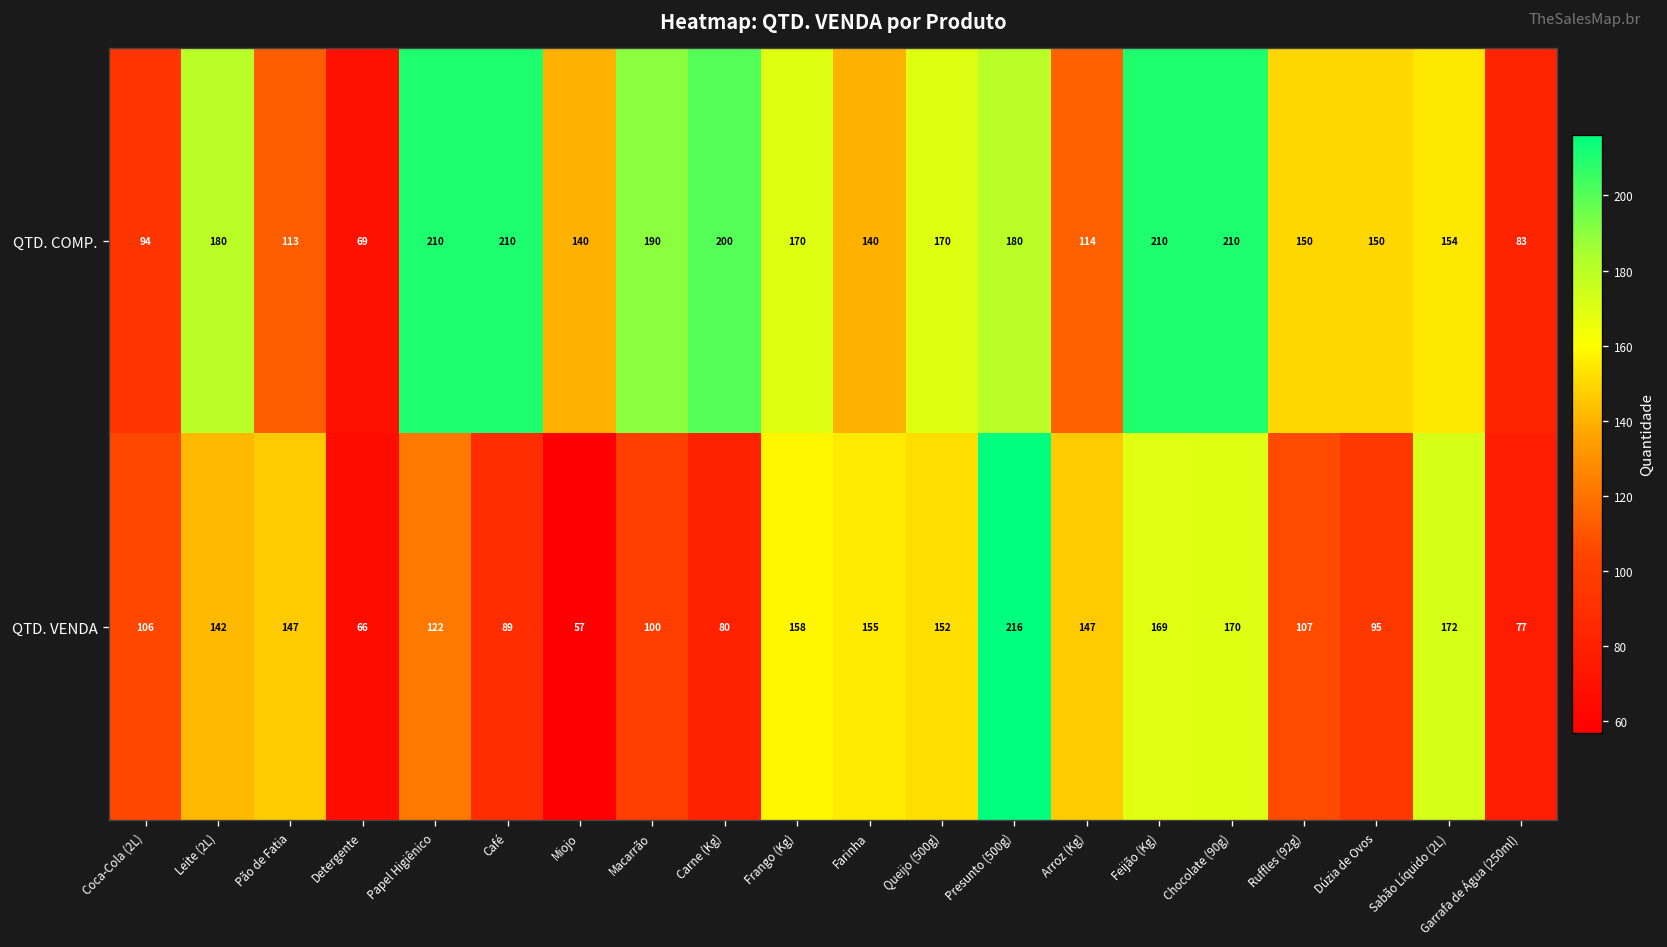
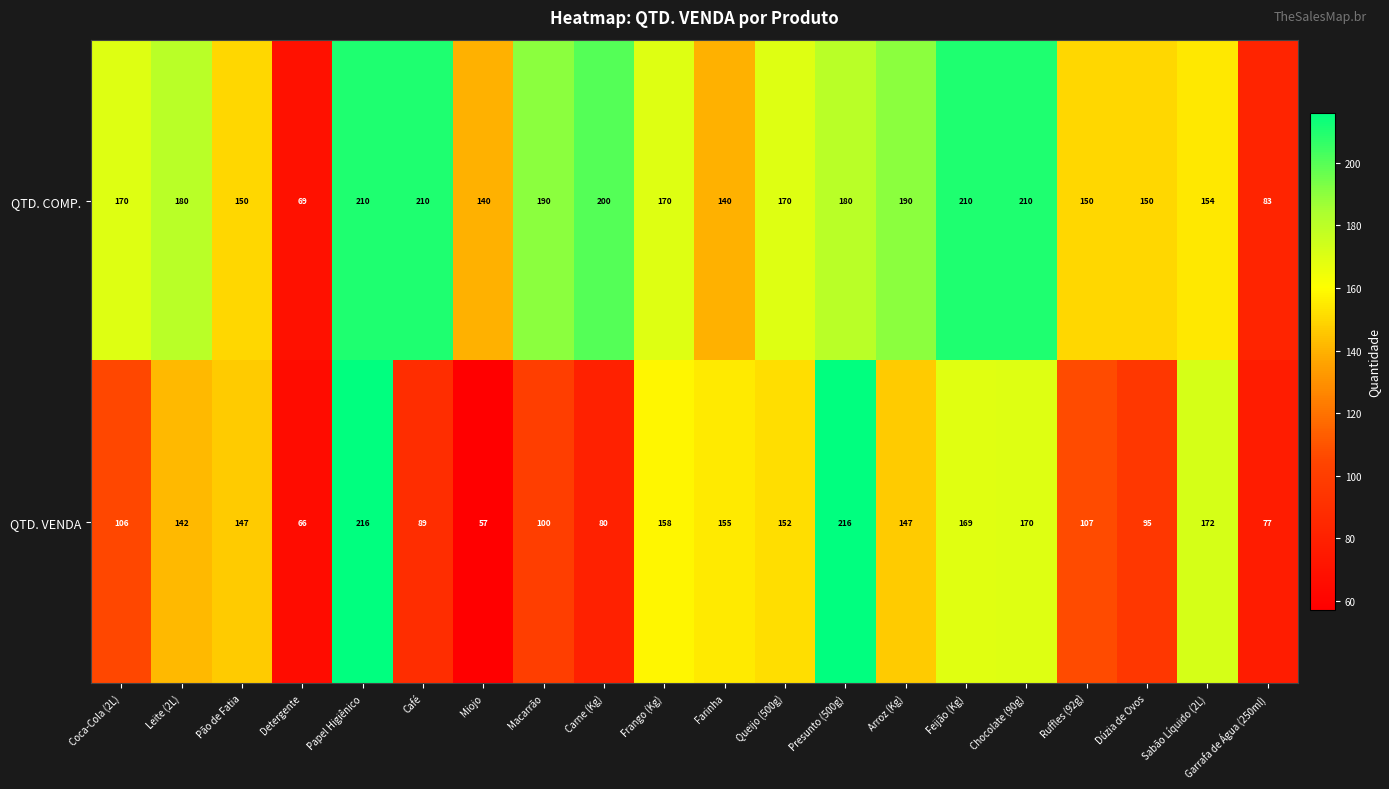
QTD. COMP., Coca-Cola (2L): 94 -> 170
QTD. COMP., Pão de Fatia: 113 -> 150
QTD. COMP., Arroz (Kg): 114 -> 190
QTD. VENDA, Papel Higiênico: 122 -> 216
